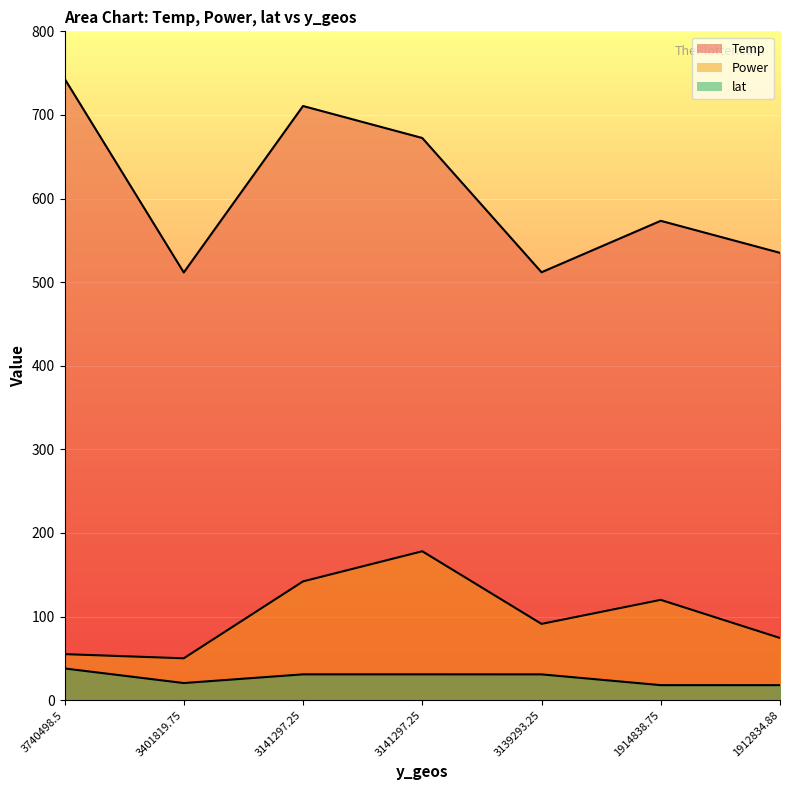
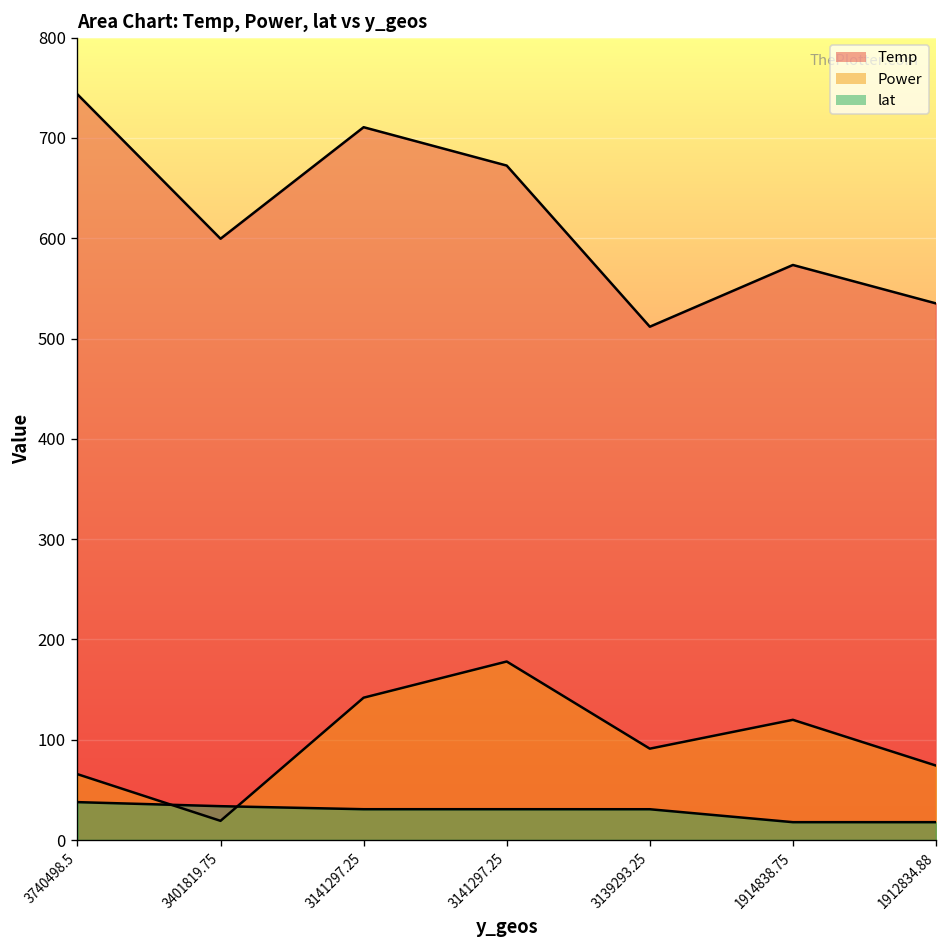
Power, 3740498.5: 50 -> 70
Temp, 3401819.75: 510 -> 600
Power, 3401819.75: 50 -> 20
lat, 3401819.75: 20 -> 30
